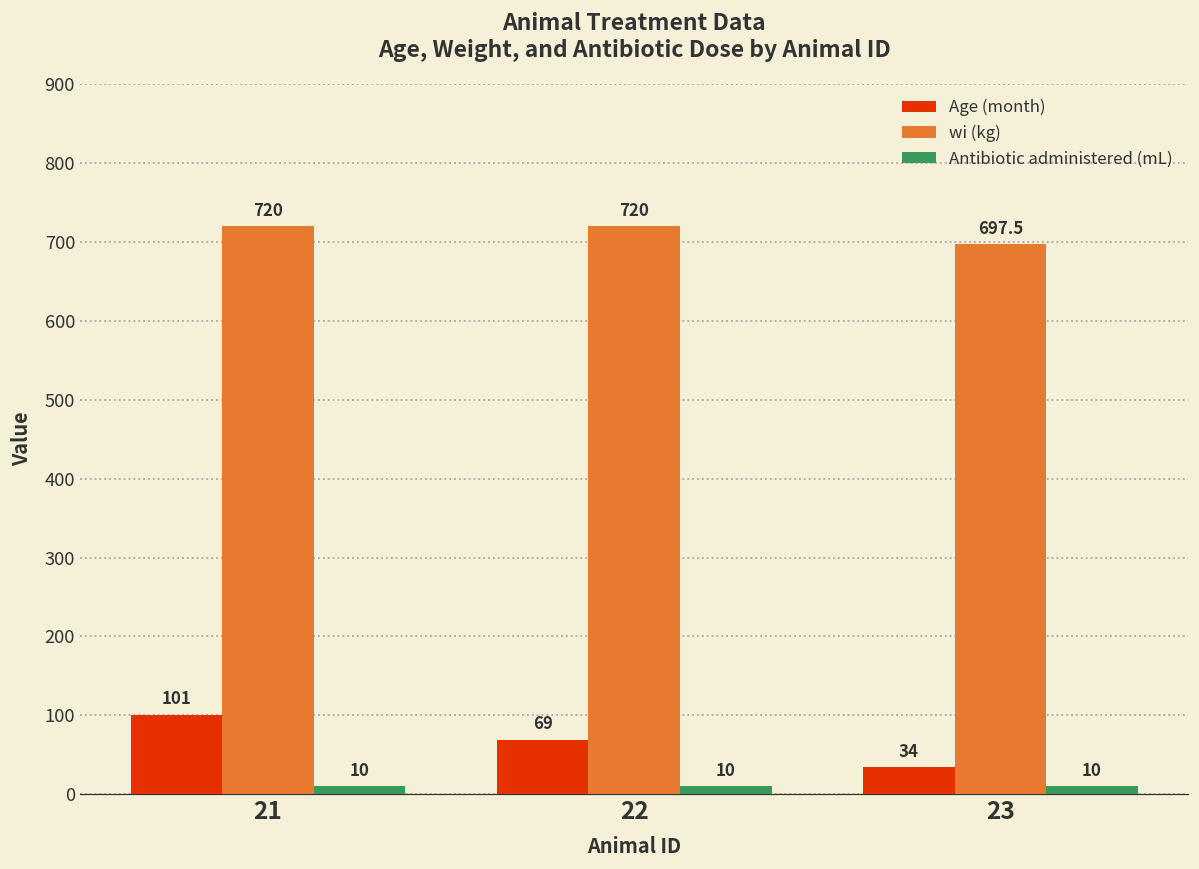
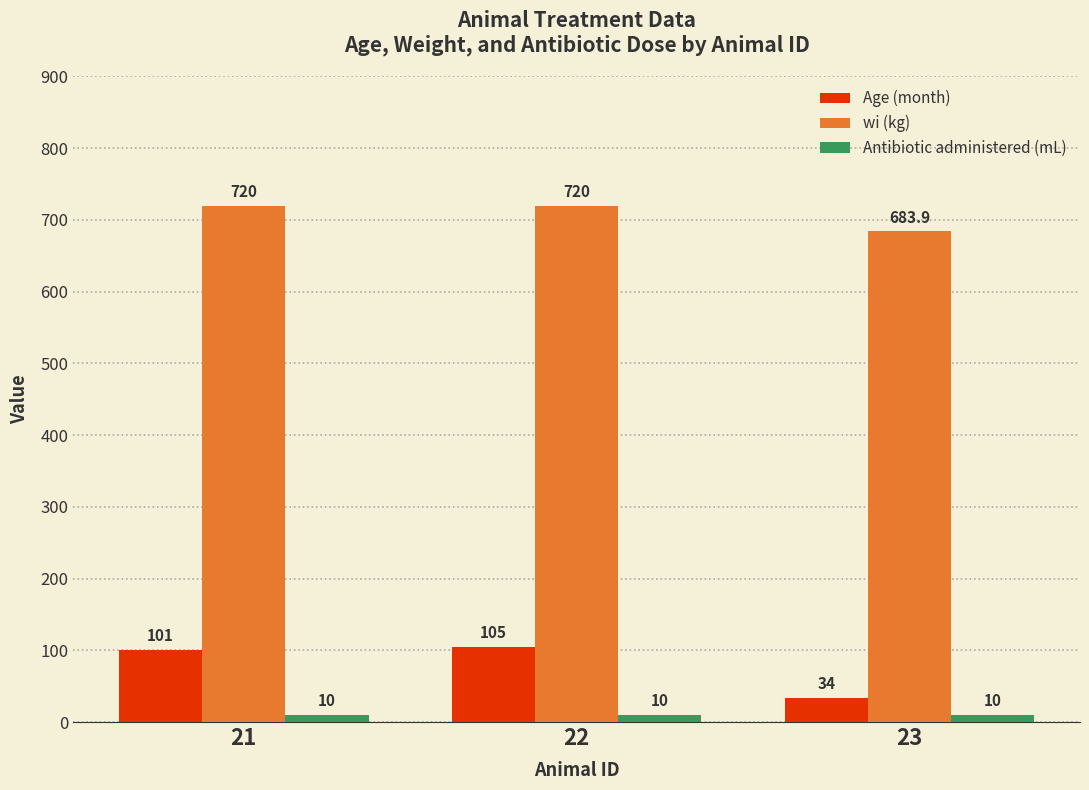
Age (month), 22: 69 -> 105
wi (kg), 23: 697.5 -> 683.9
